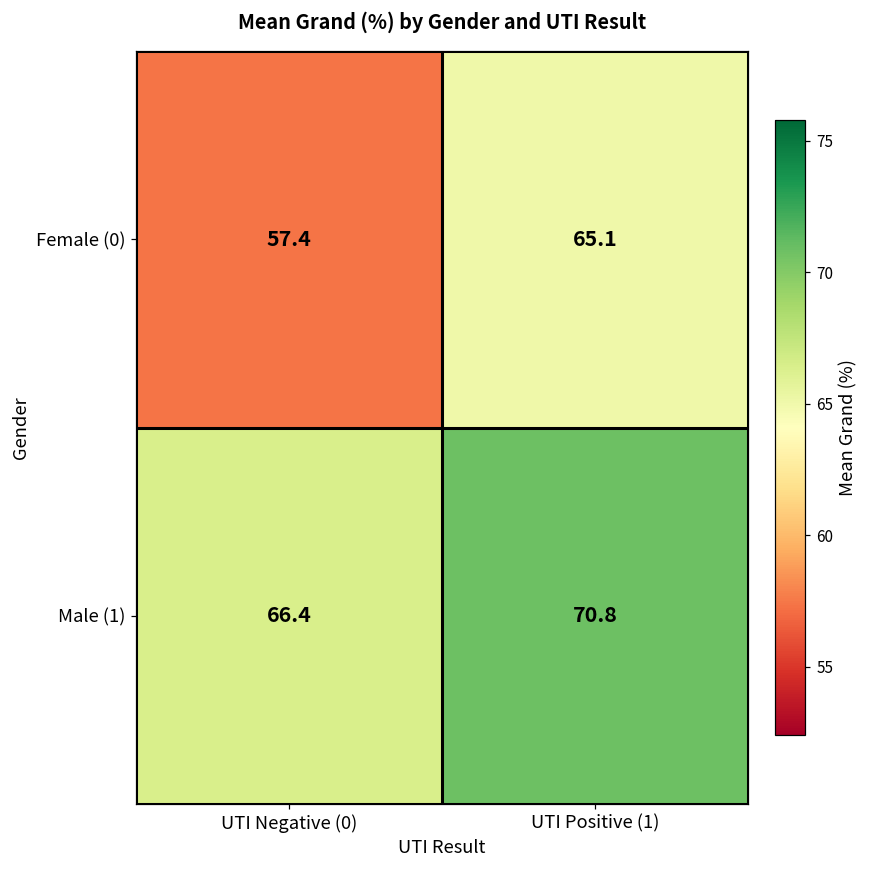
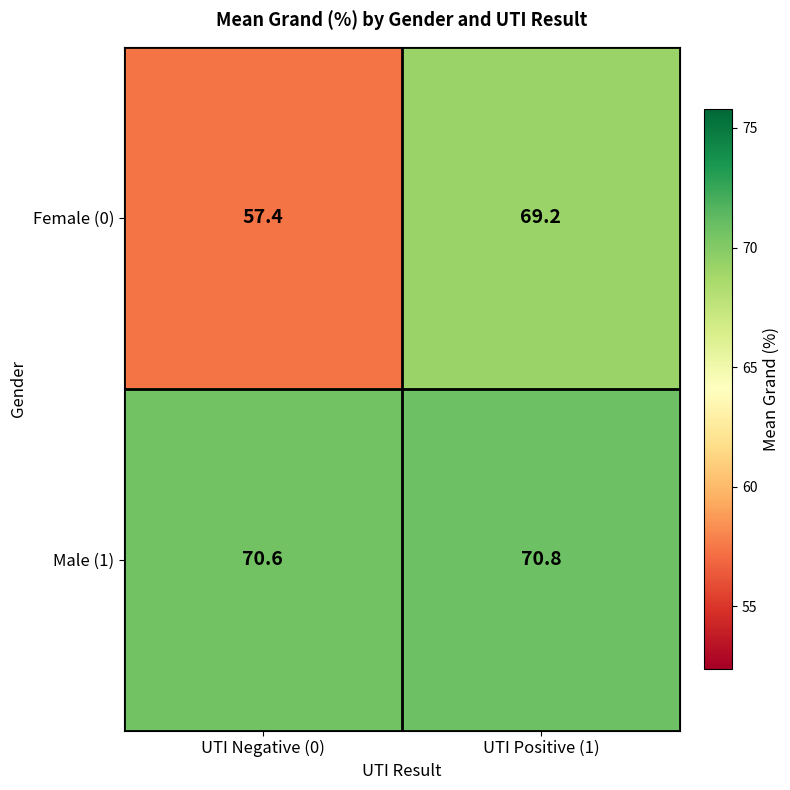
Female (0), UTI Positive (1): 65.1 -> 69.2
Male (1), UTI Negative (0): 66.4 -> 70.6
